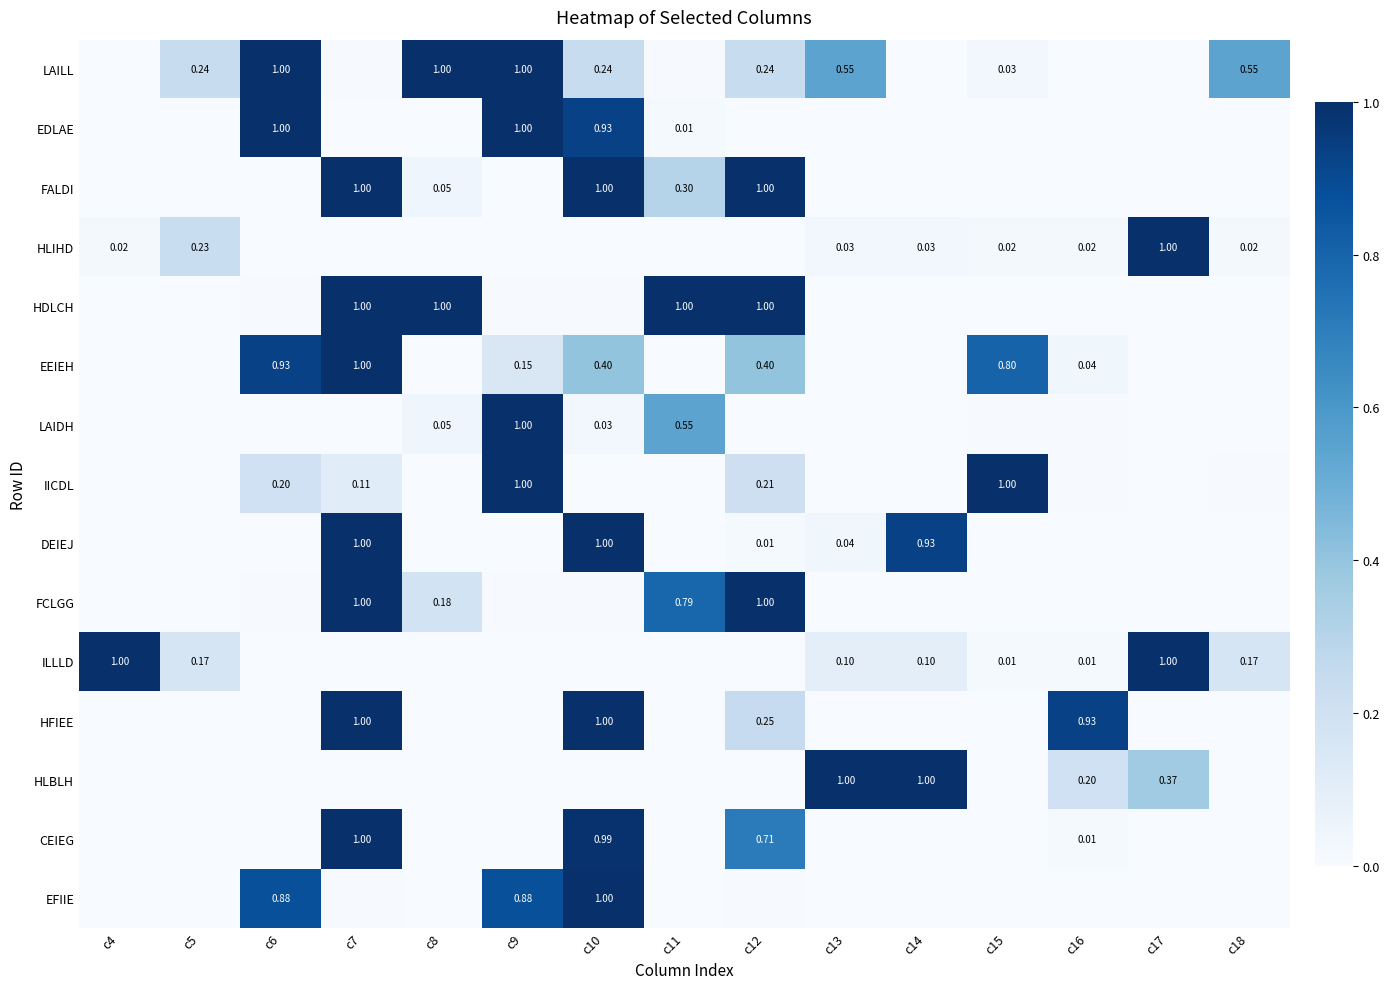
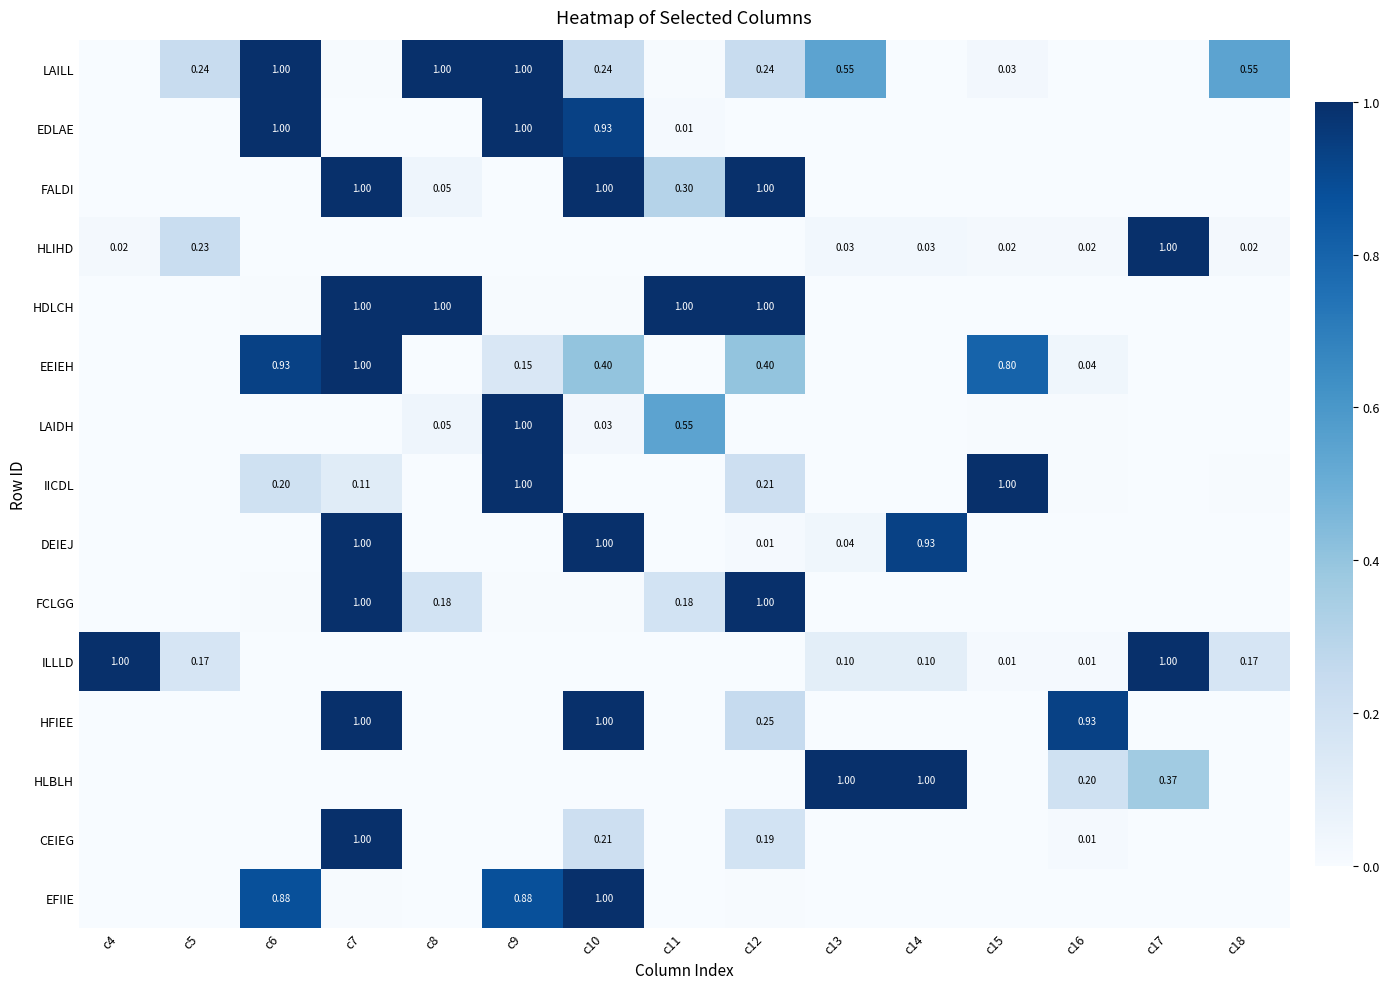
FCLGG, c11: 0.79 -> 0.18
CEIEG, c10: 0.99 -> 0.21
CEIEG, c12: 0.71 -> 0.19
